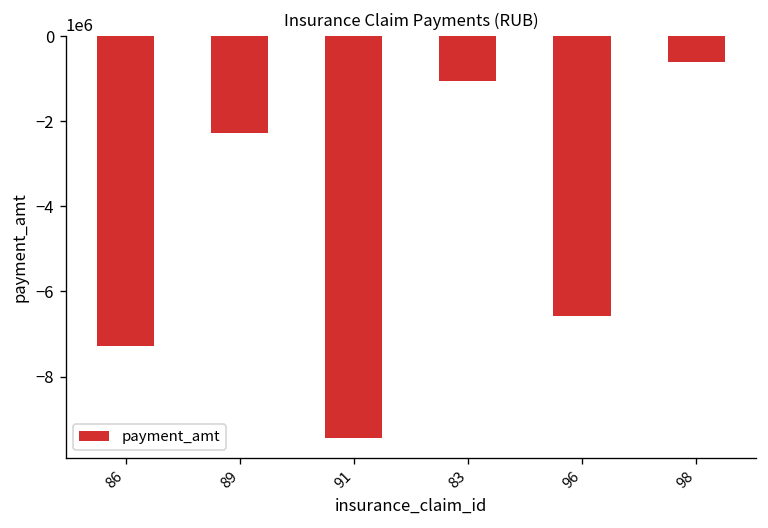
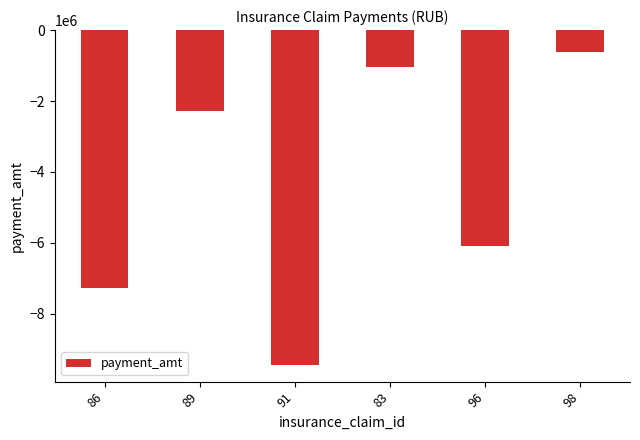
96: -6600000 -> -6100000
